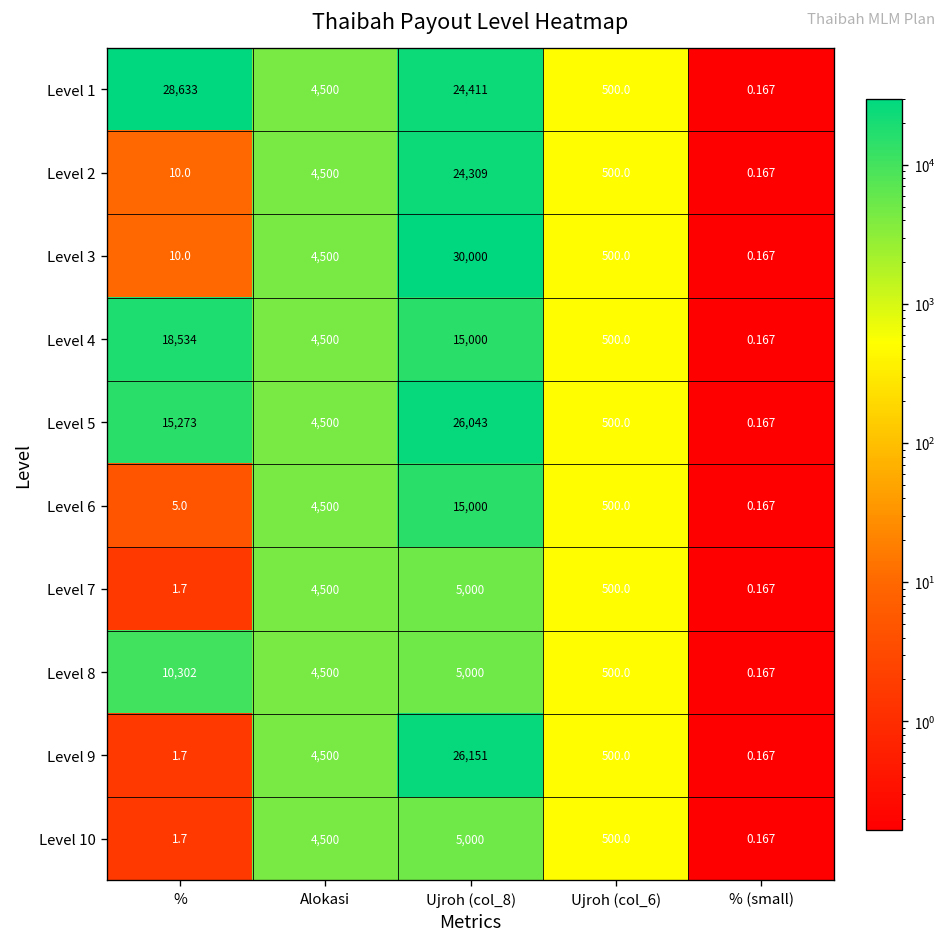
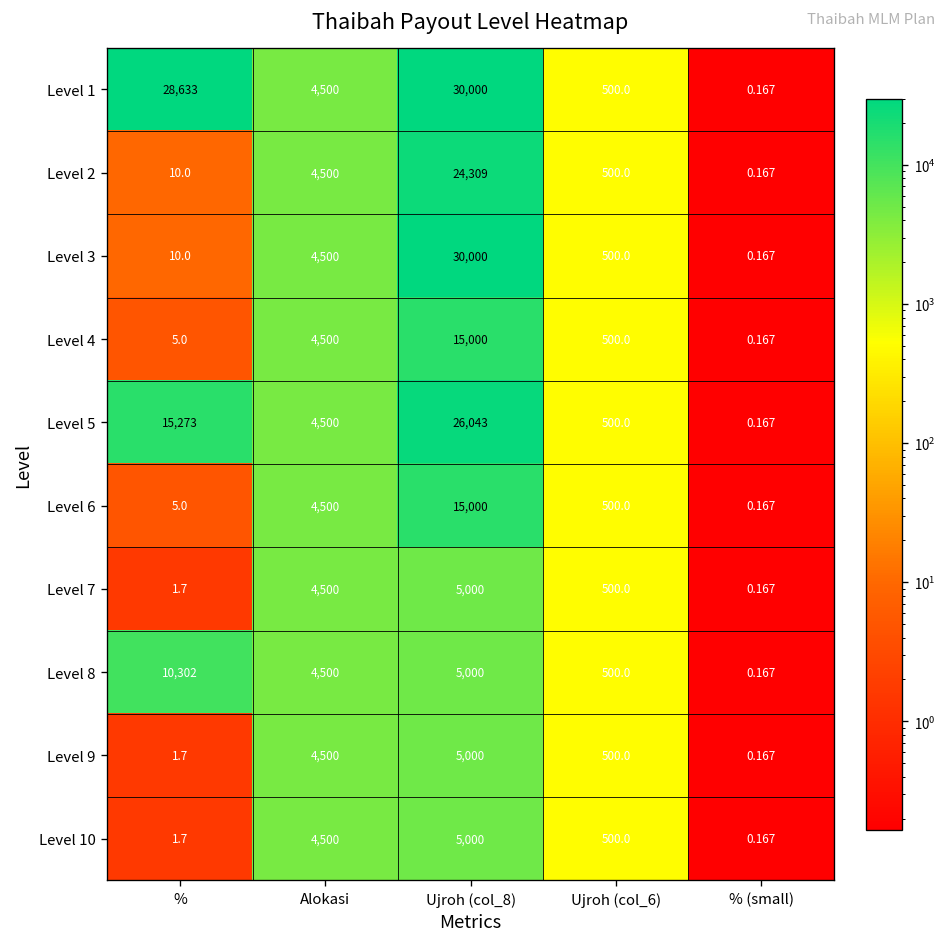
Level 1, Ujroh (col_8): 24,411 -> 30,000
Level 4, %: 18,534 -> 5.0
Level 9, Ujroh (col_8): 26,151 -> 5,000
